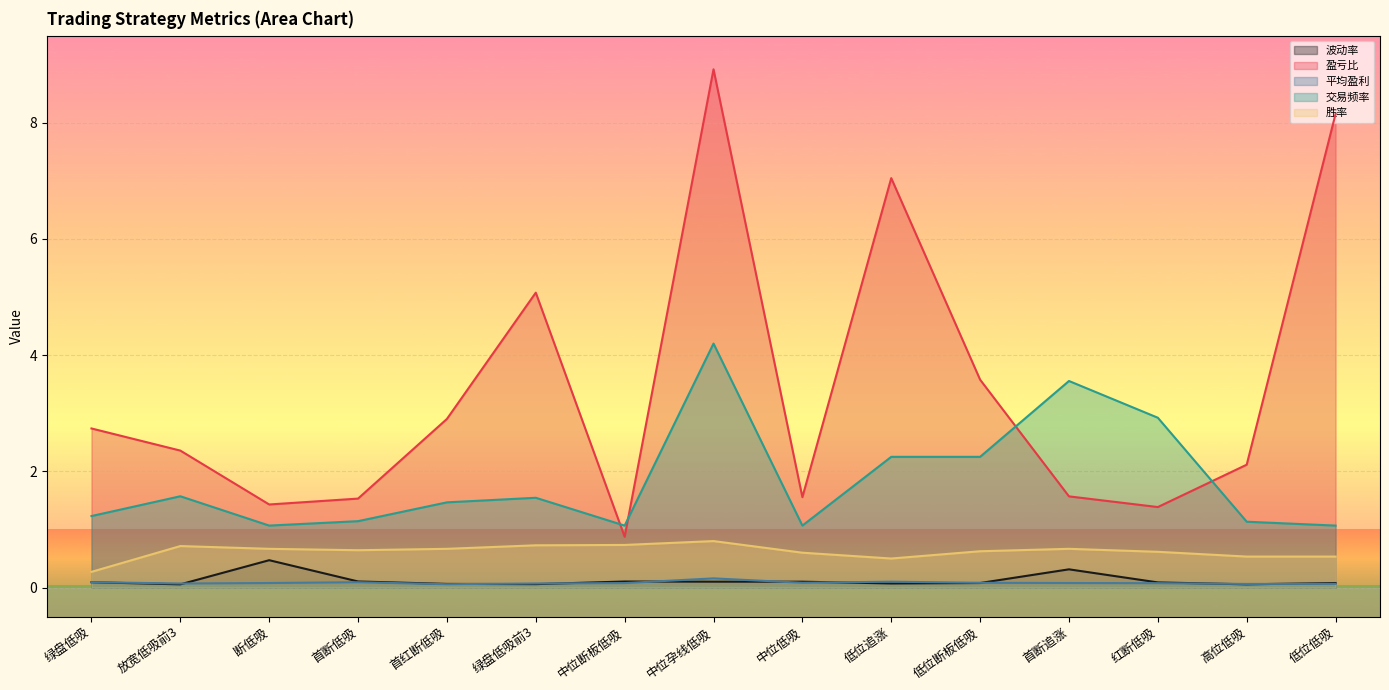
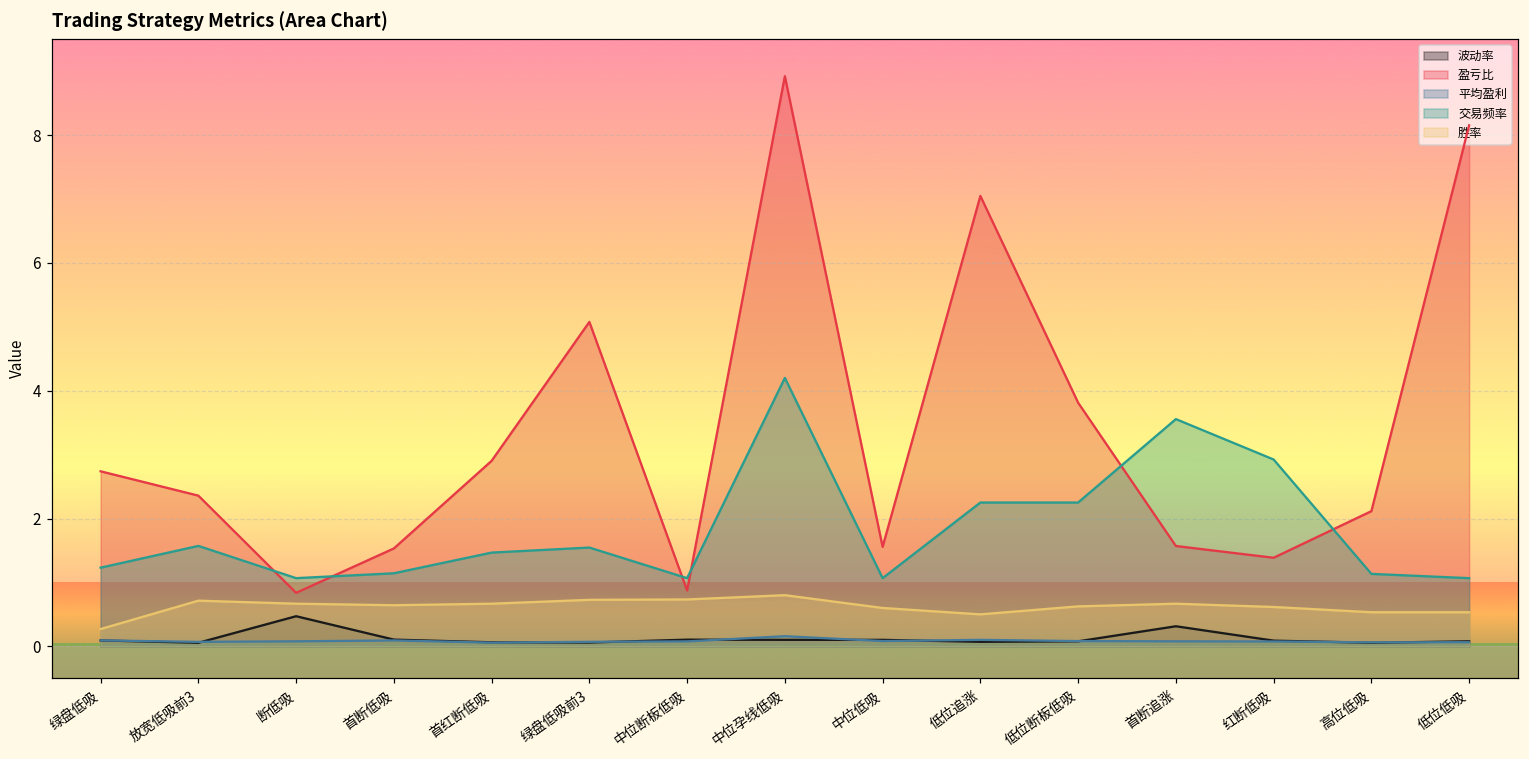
盈亏比, 断低吸: 1.4 -> 0.8
盈亏比, 低位断板低吸: 3.6 -> 3.8
